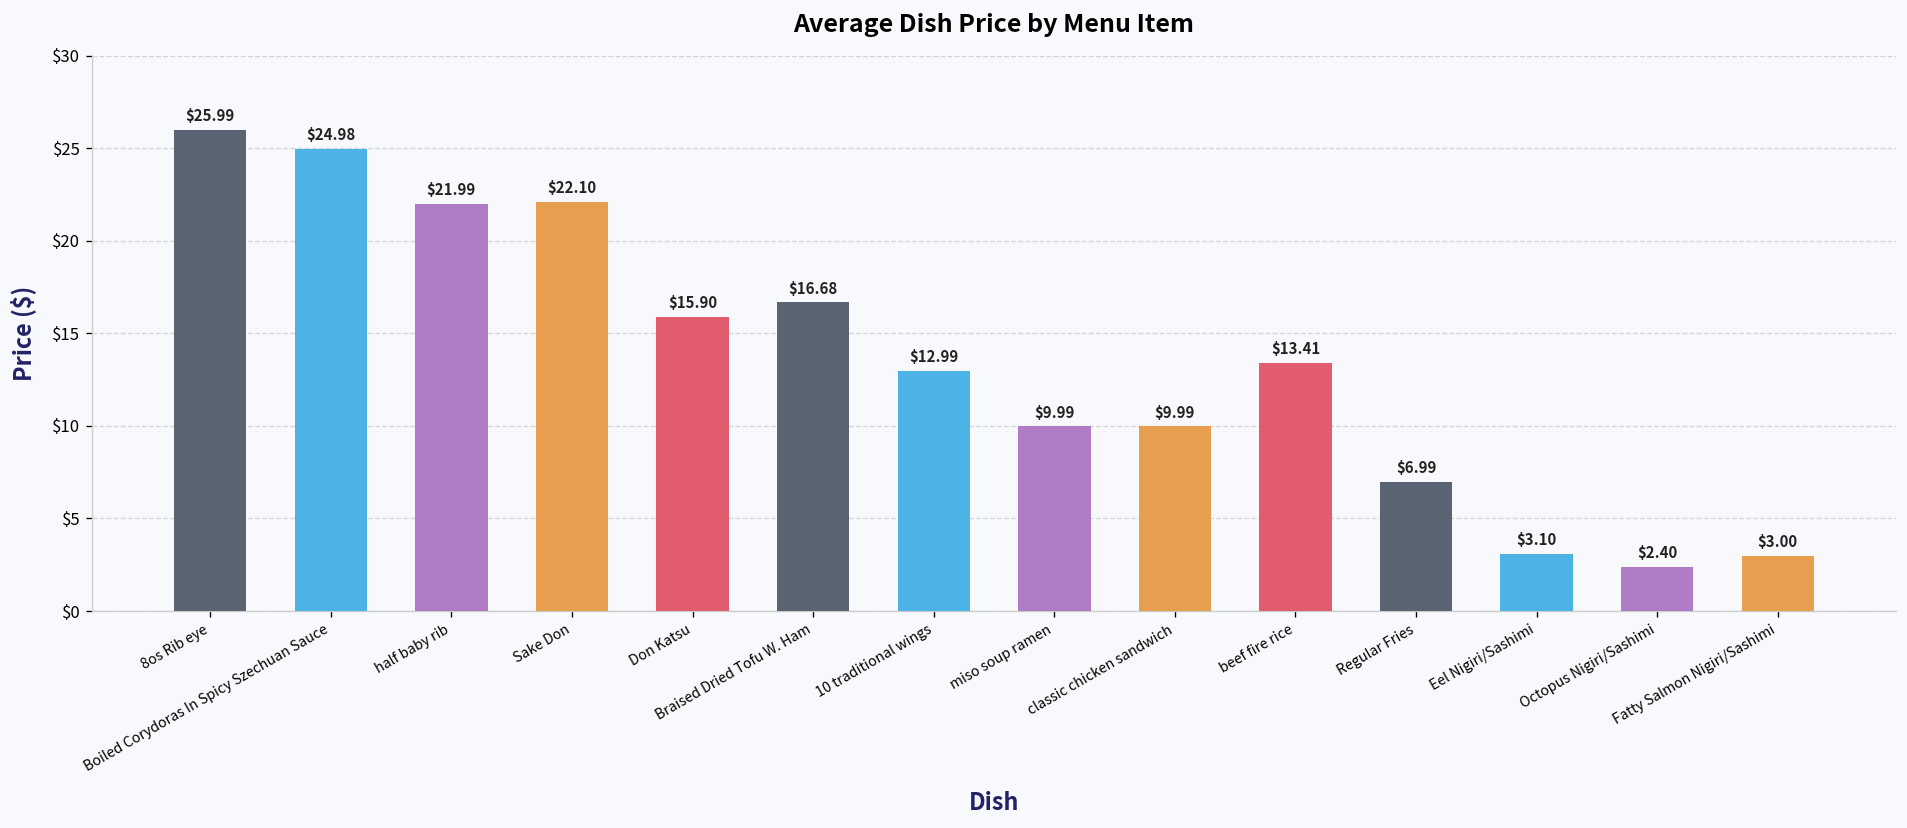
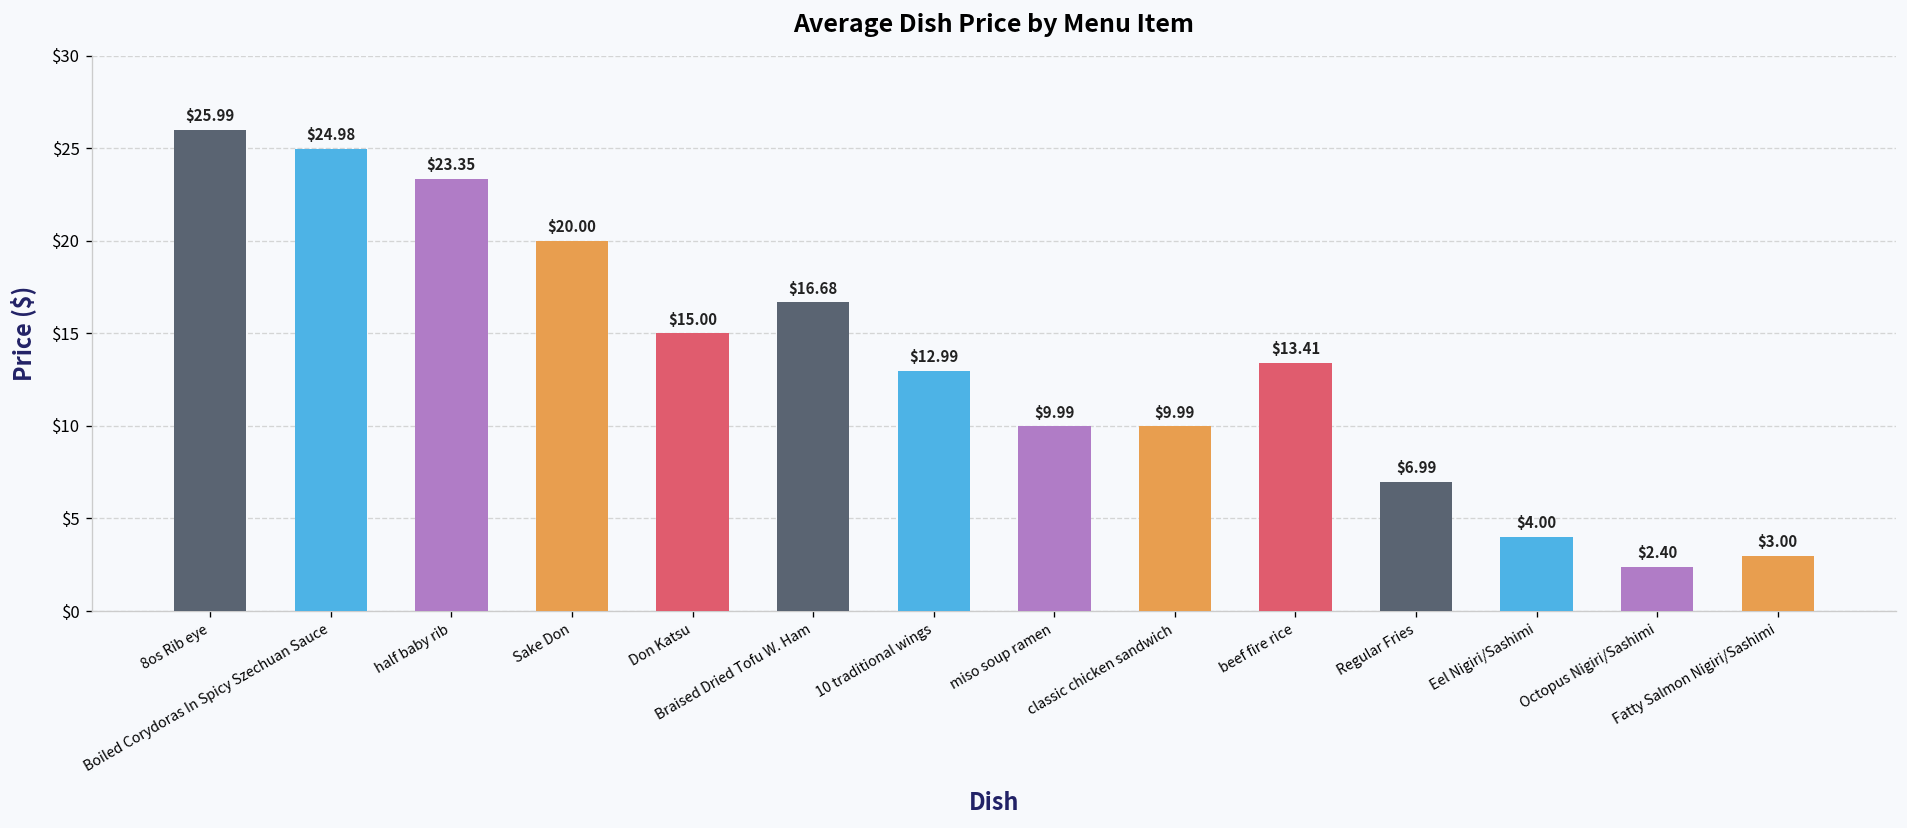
half baby rib: $21.99 -> $23.35
Sake Don: $22.10 -> $20.00
Don Katsu: $15.90 -> $15.00
Eel Nigiri/Sashimi: $3.10 -> $4.00
